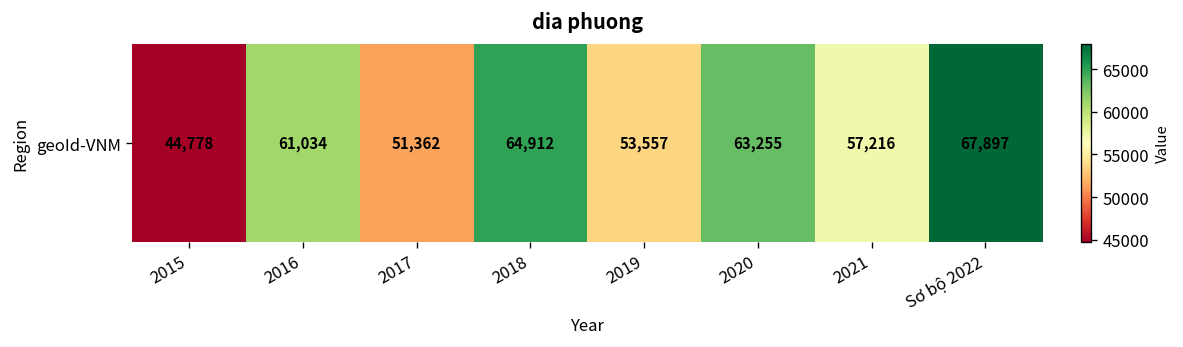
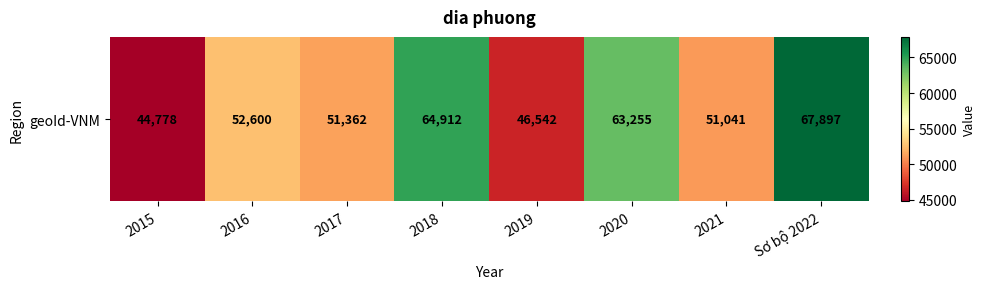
geoId-VNM, 2016: 61,034 -> 52,600
geoId-VNM, 2019: 53,557 -> 46,542
geoId-VNM, 2021: 57,216 -> 51,041
